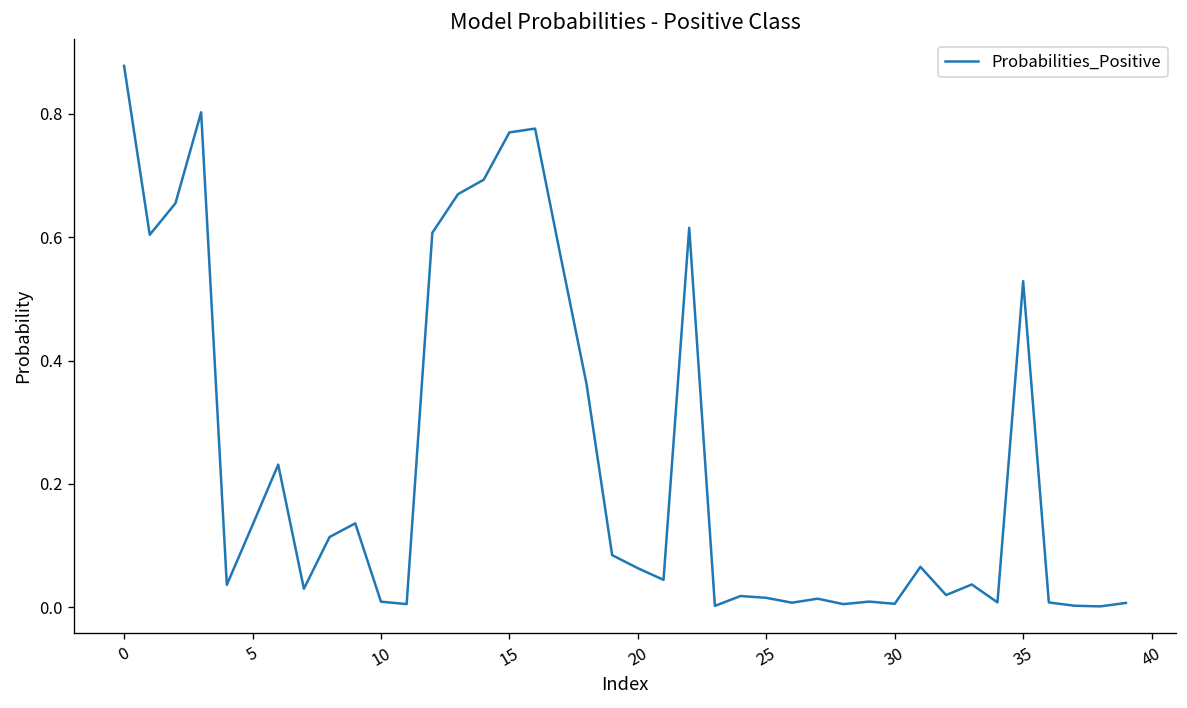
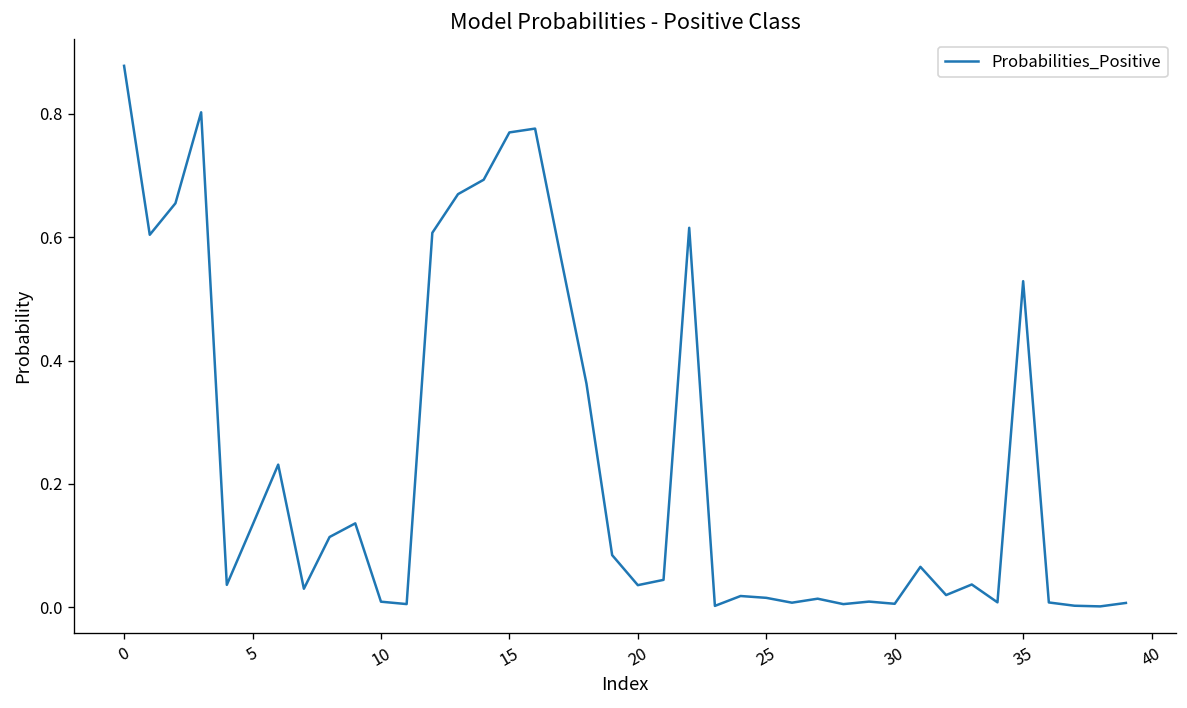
20: 0.06 -> 0.04
